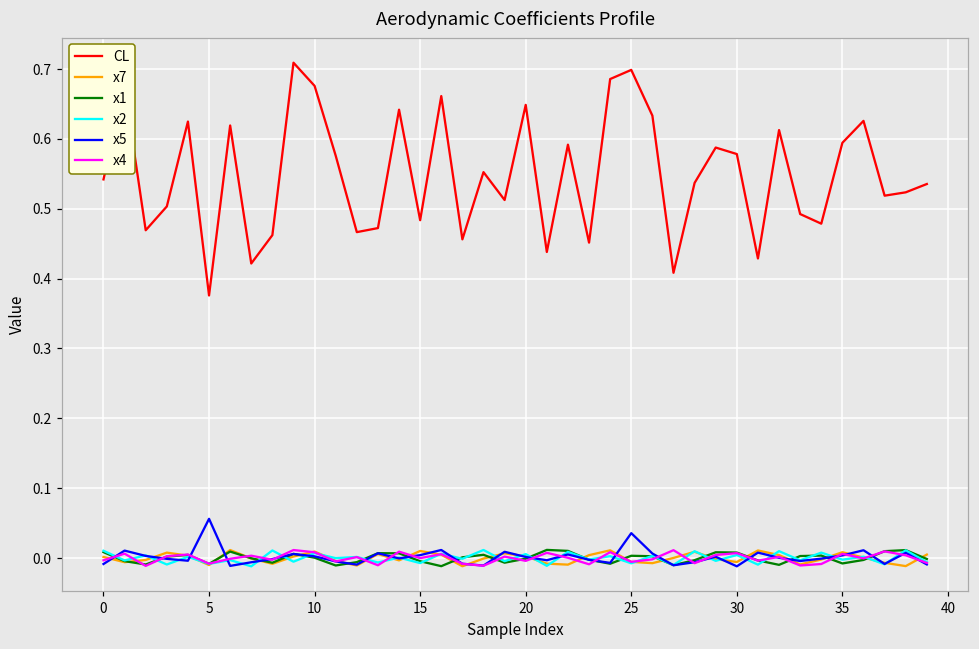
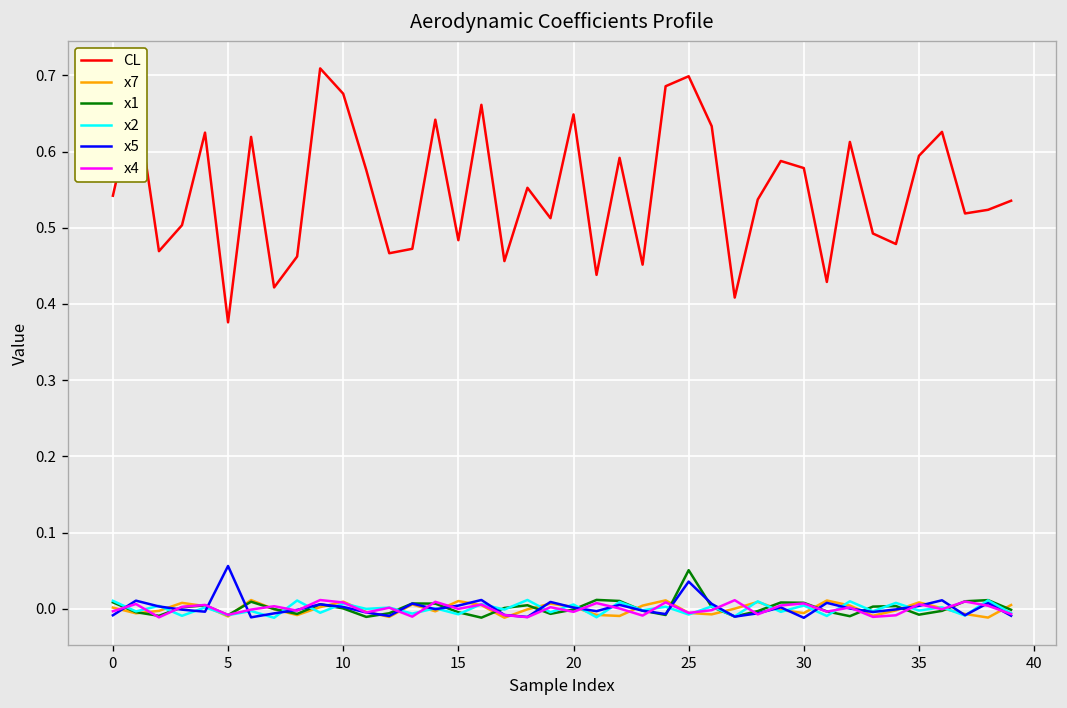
x1, 25: 0.00 -> 0.05
